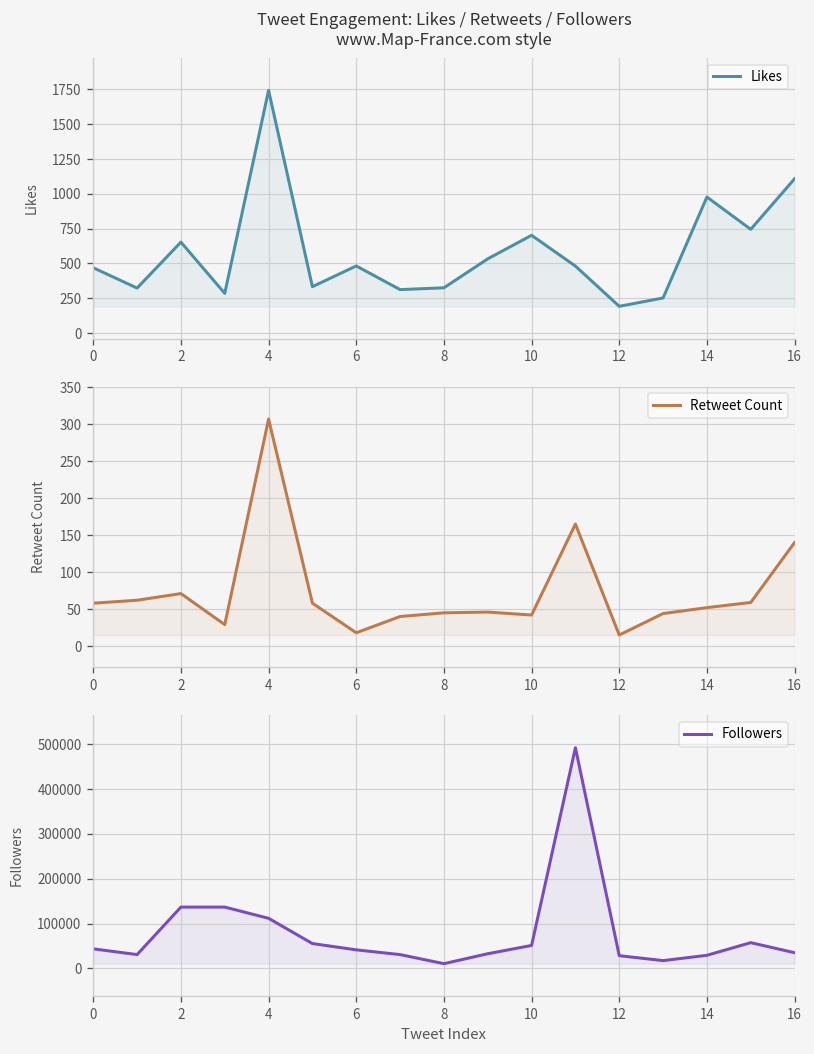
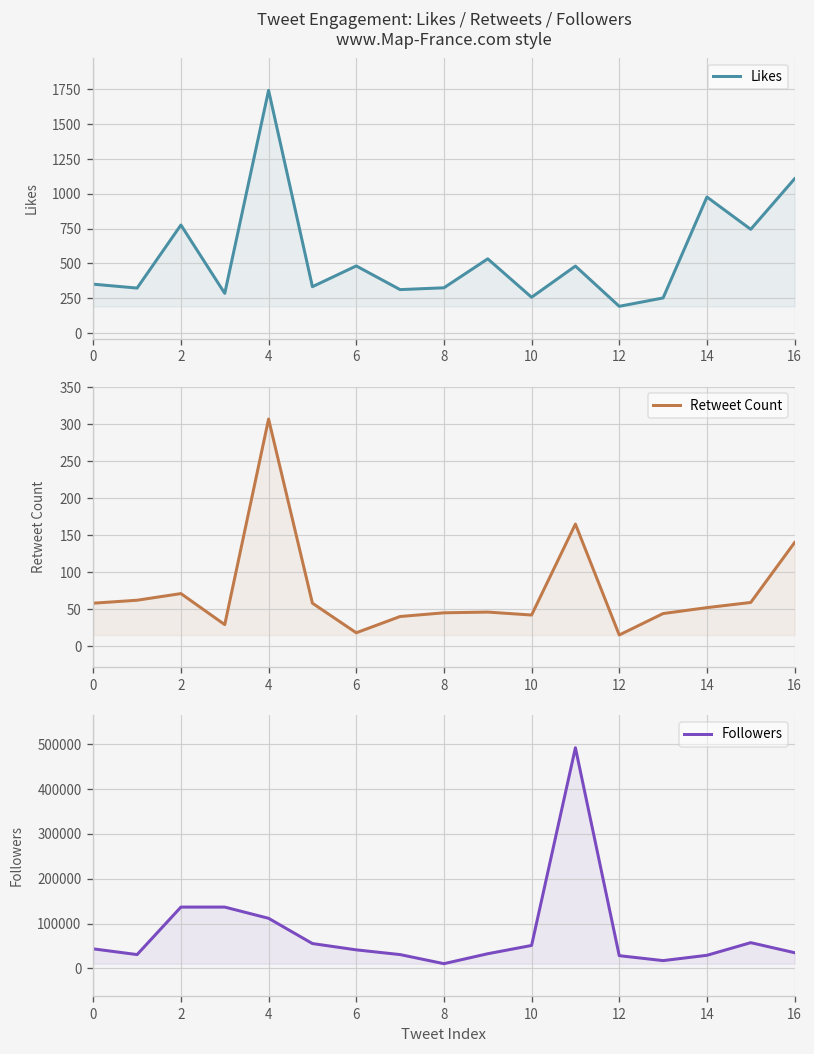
Tweet Engagement: Likes / Retweets / Followers www.Map-France.com style, 0: 470 -> 350
Tweet Engagement: Likes / Retweets / Followers www.Map-France.com style, 2: 650 -> 780
Tweet Engagement: Likes / Retweets / Followers www.Map-France.com style, 10: 700 -> 260
